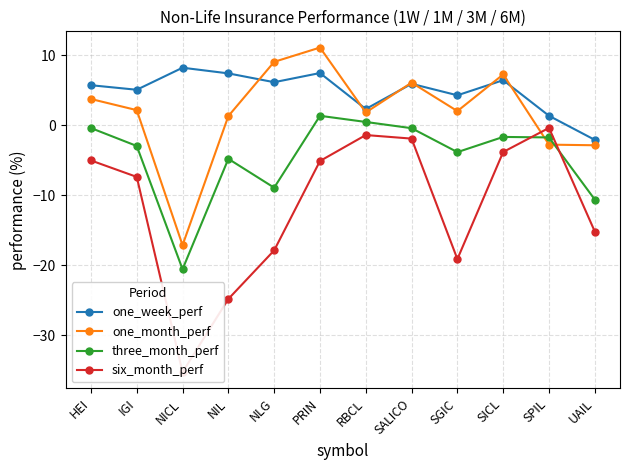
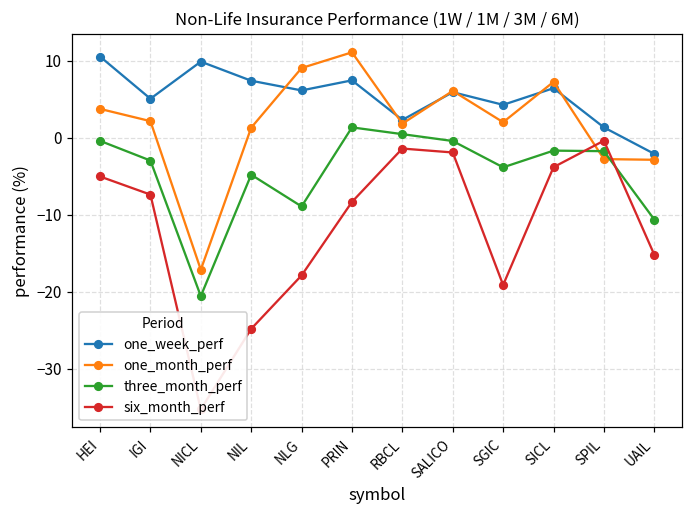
one_week_perf, HEI: 6 -> 11
one_week_perf, NICL: 8 -> 10
six_month_perf, PRIN: -5 -> -8
